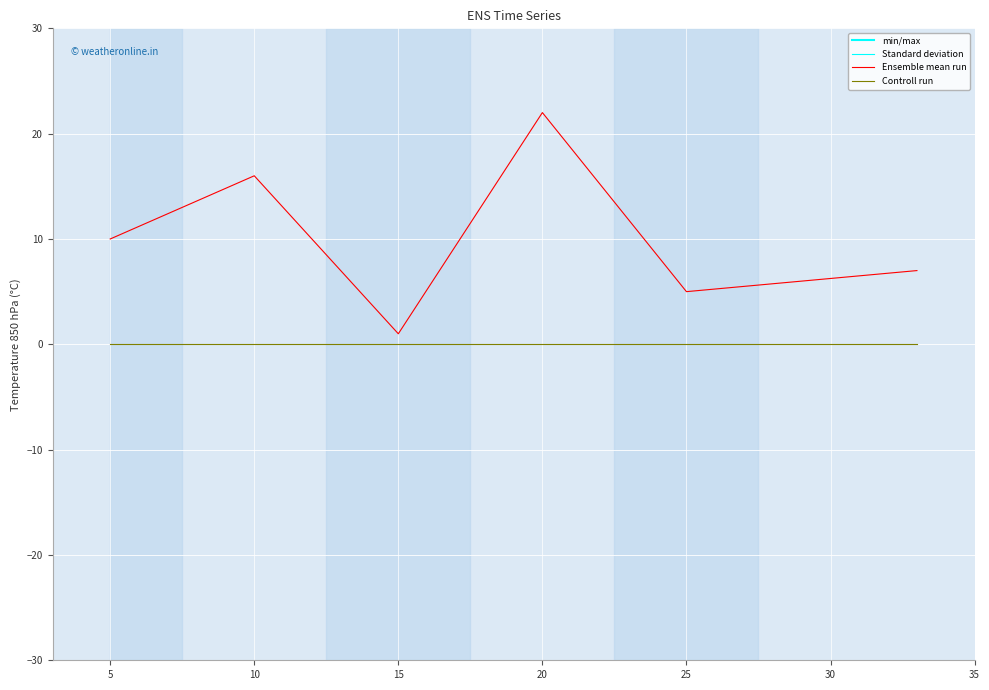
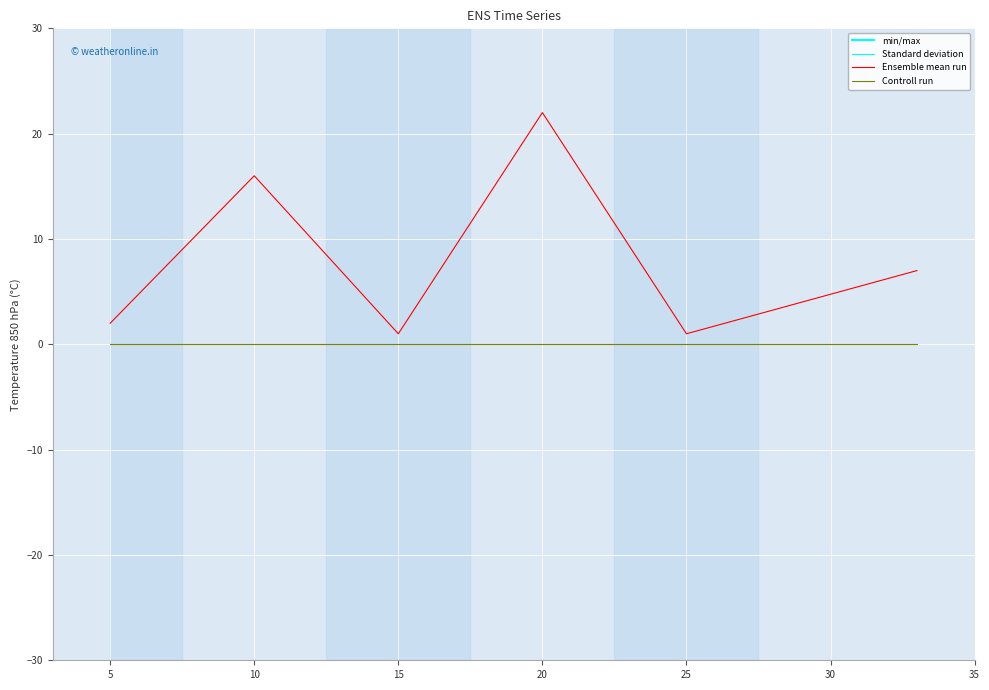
Ensemble mean run, 5: 10 -> 2
Ensemble mean run, 25: 5 -> 1
